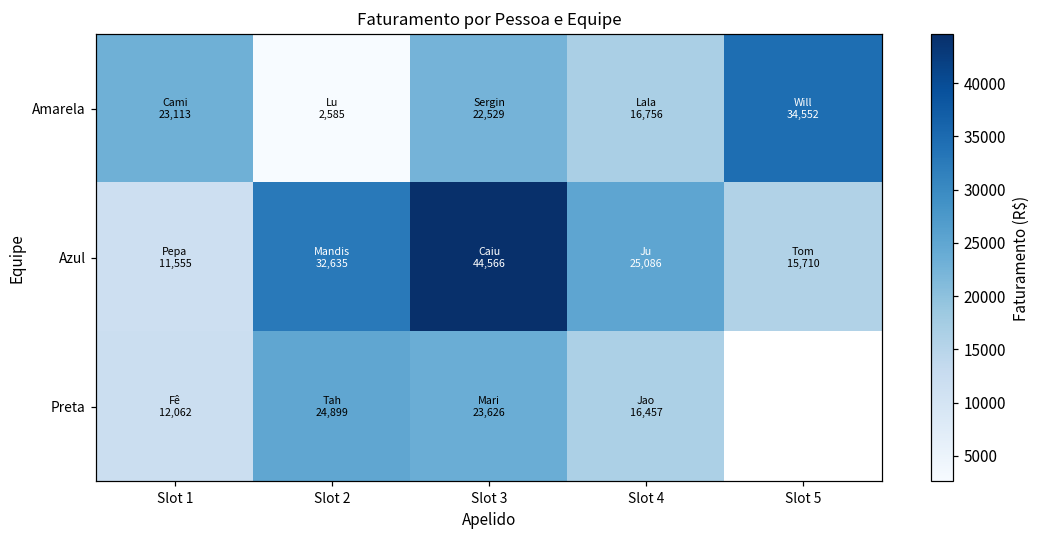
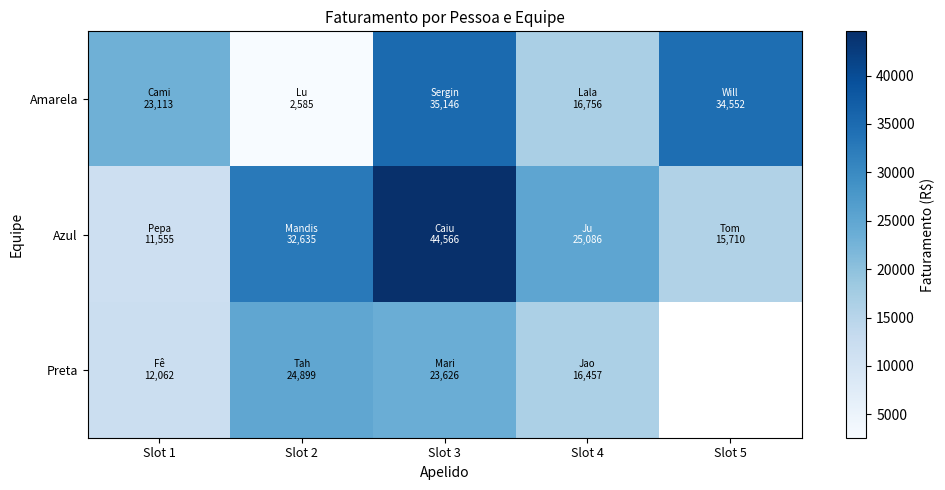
Amarela, Slot 3: 22,529 -> 35,146
